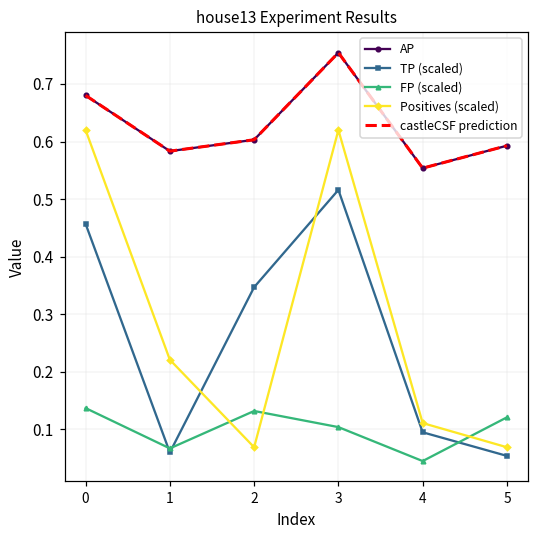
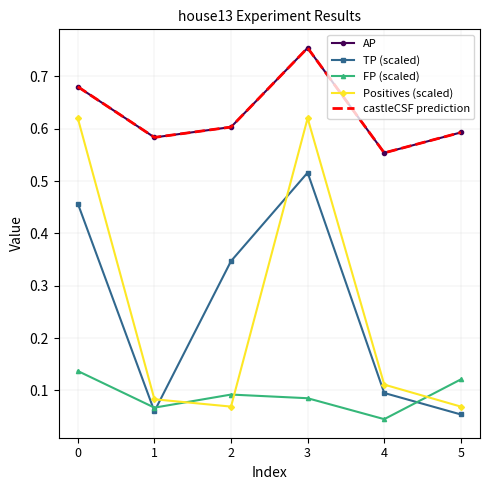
Positives (scaled), 1: 0.22 -> 0.08
FP (scaled), 2: 0.13 -> 0.09
FP (scaled), 3: 0.10 -> 0.09
